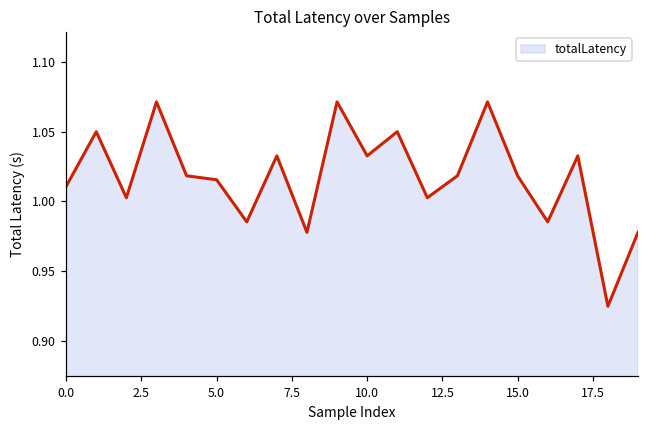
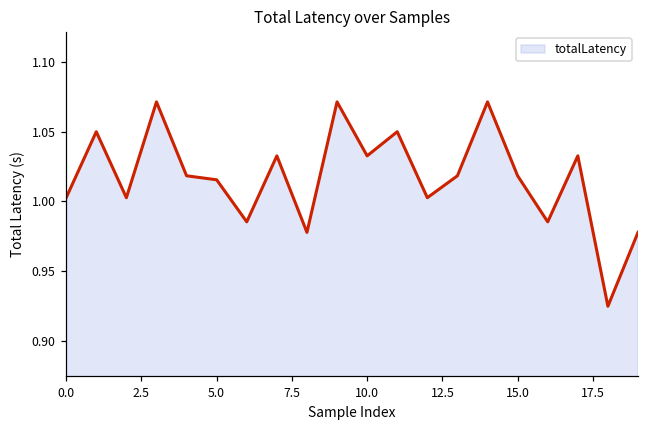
0.0: 1.011 -> 1.003
